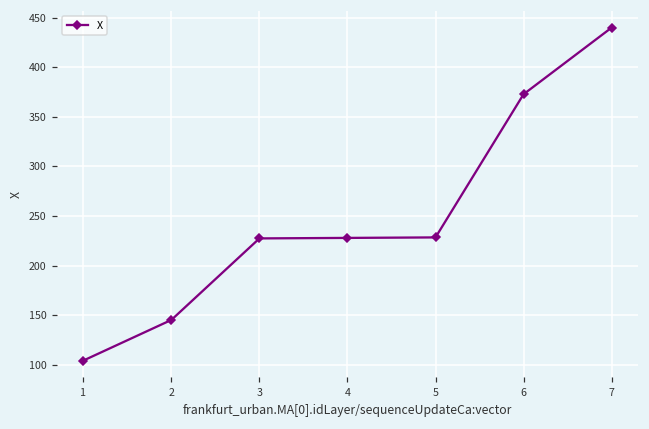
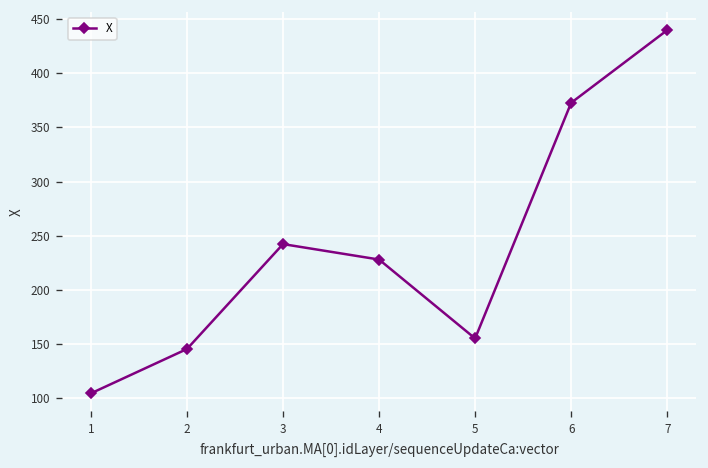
3: 230 -> 240
5: 230 -> 160
